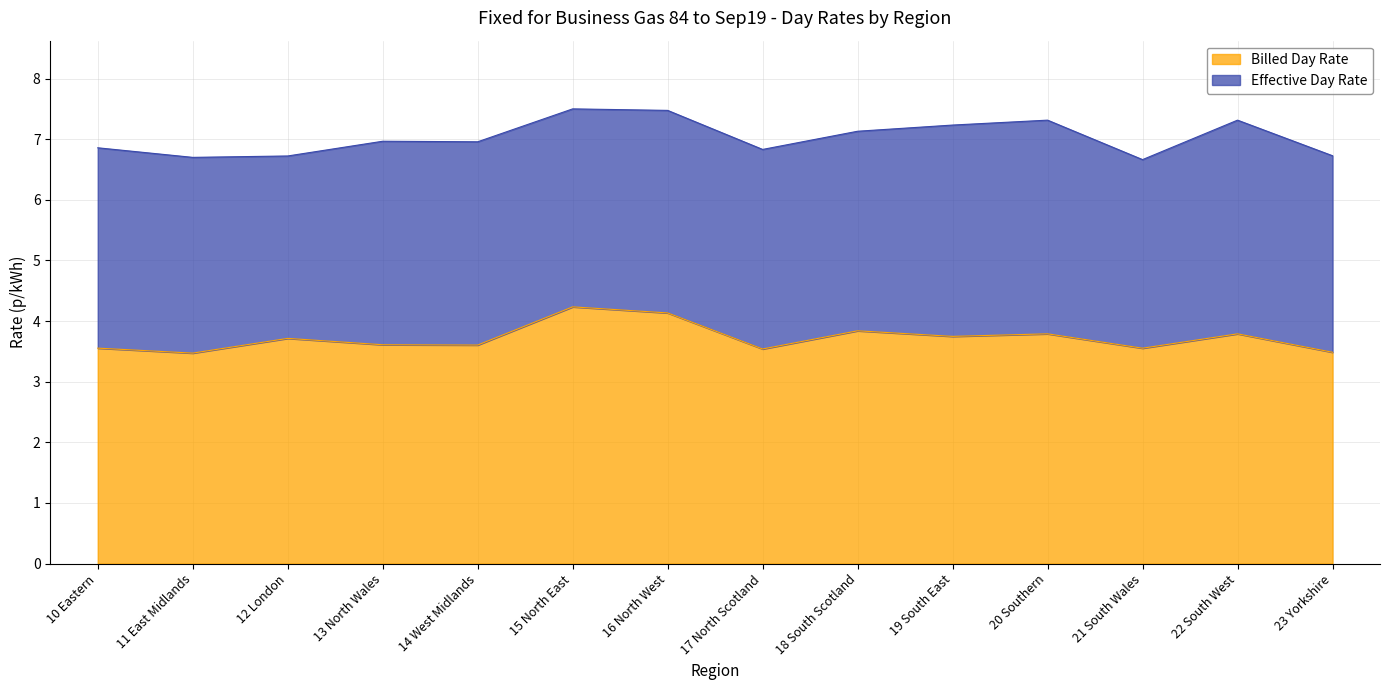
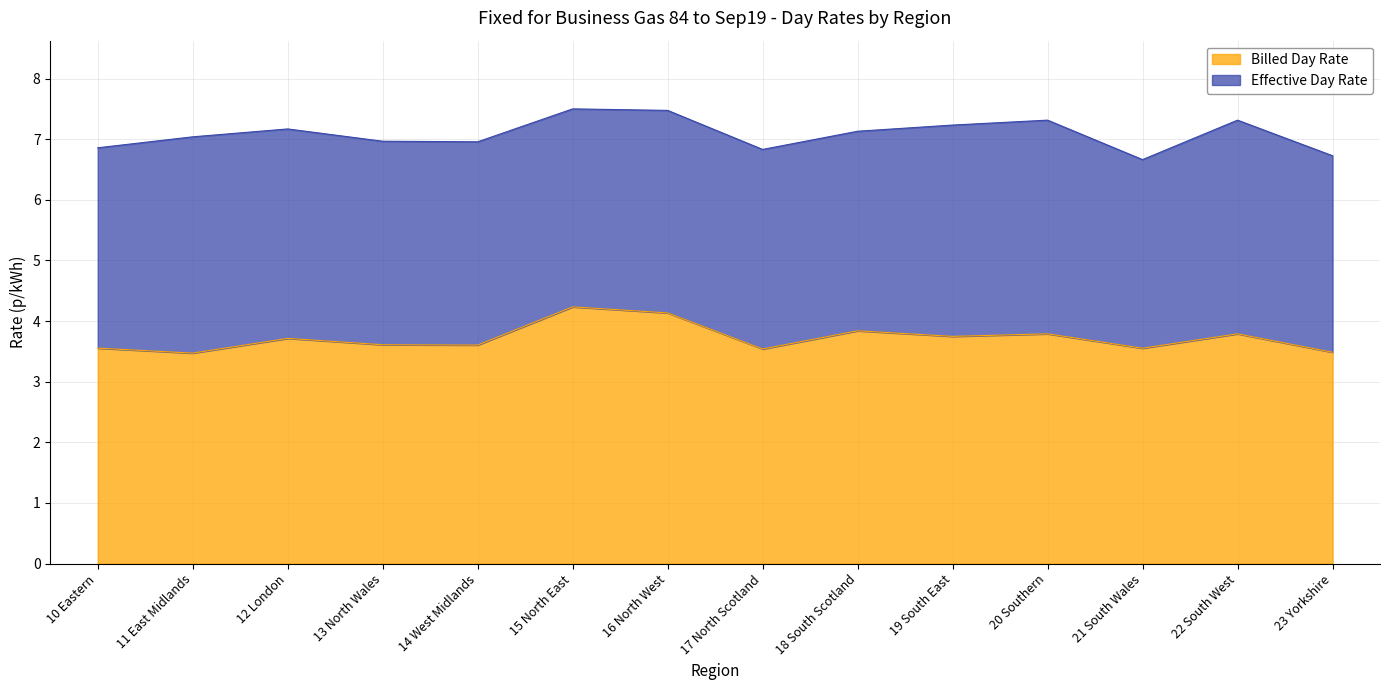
Effective Day Rate, 11 East Midlands: 3.2 -> 3.6
Effective Day Rate, 12 London: 3.0 -> 3.5
